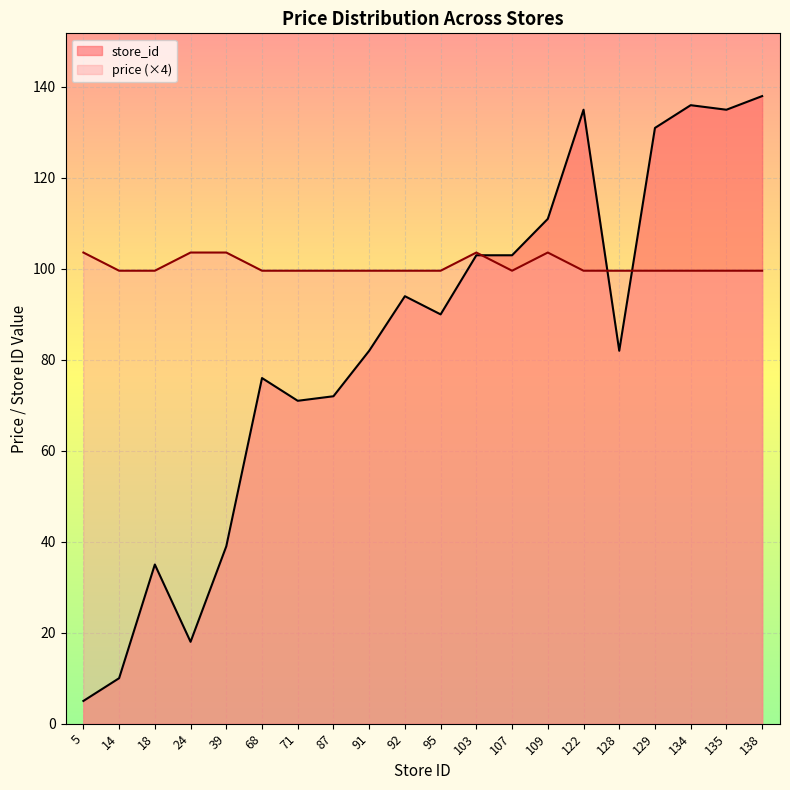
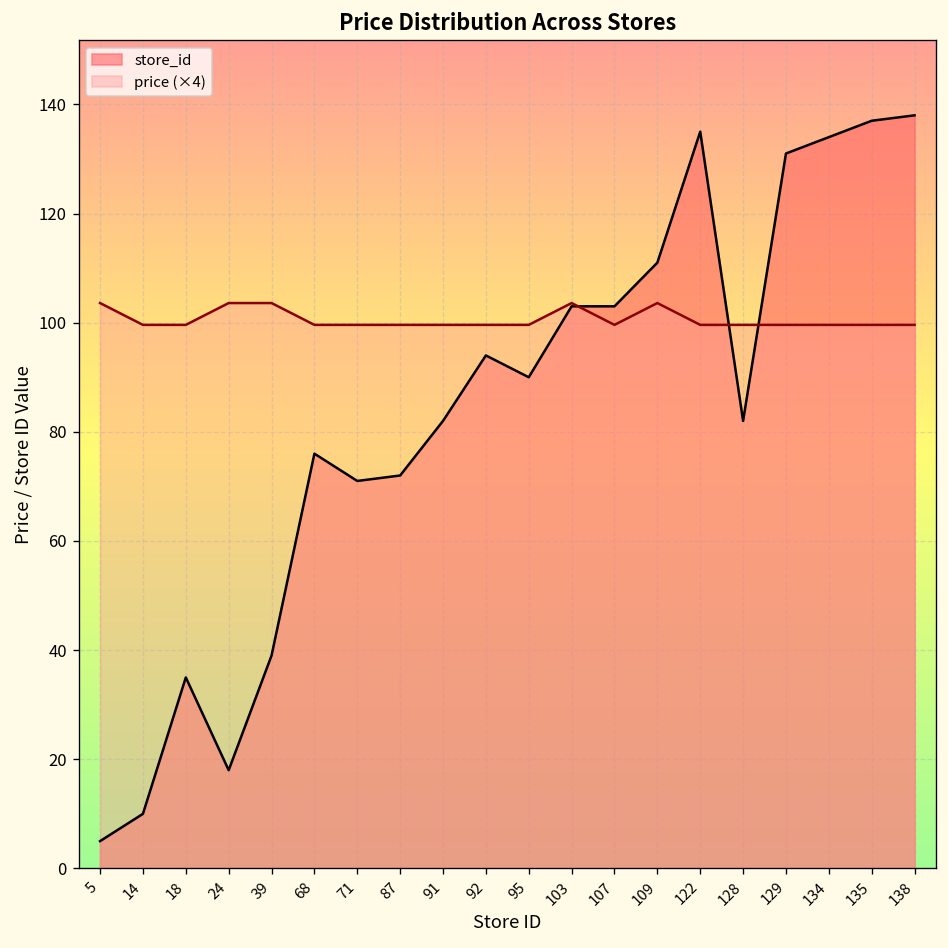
store_id, 134: 136 -> 134
store_id, 135: 135 -> 137
